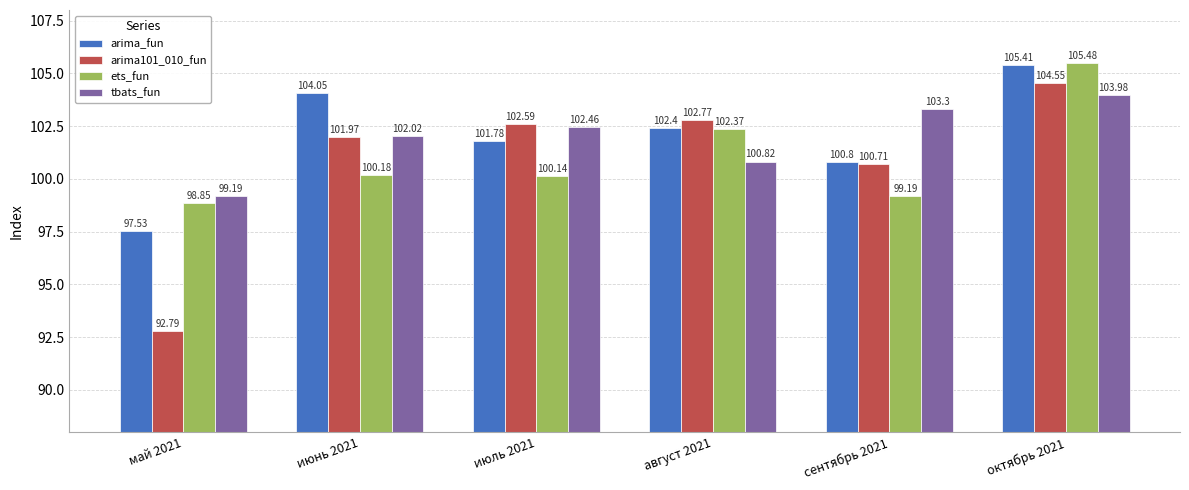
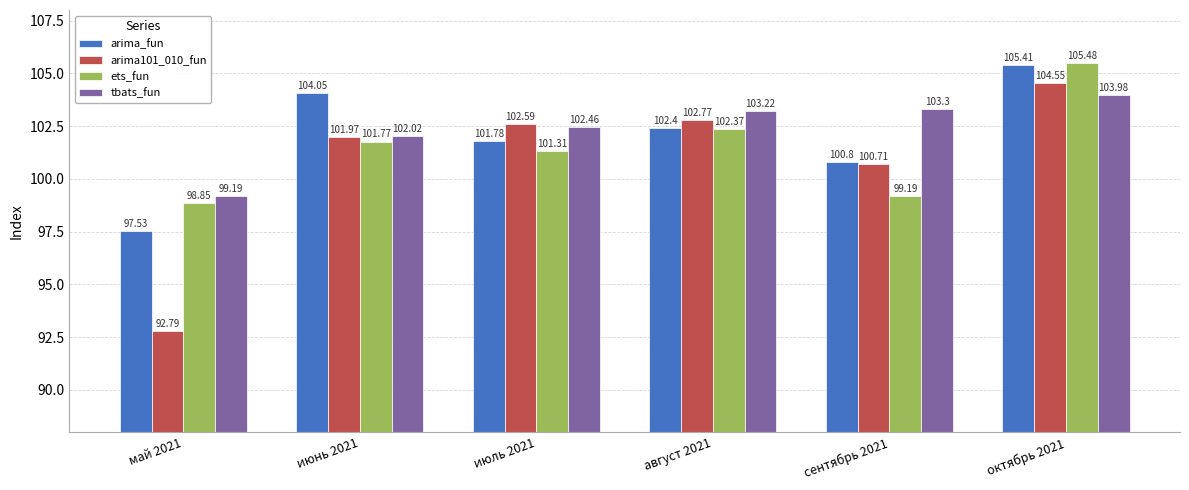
ets_fun, июнь 2021: 100.18 -> 101.77
ets_fun, июль 2021: 100.14 -> 101.31
tbats_fun, август 2021: 100.82 -> 103.22
